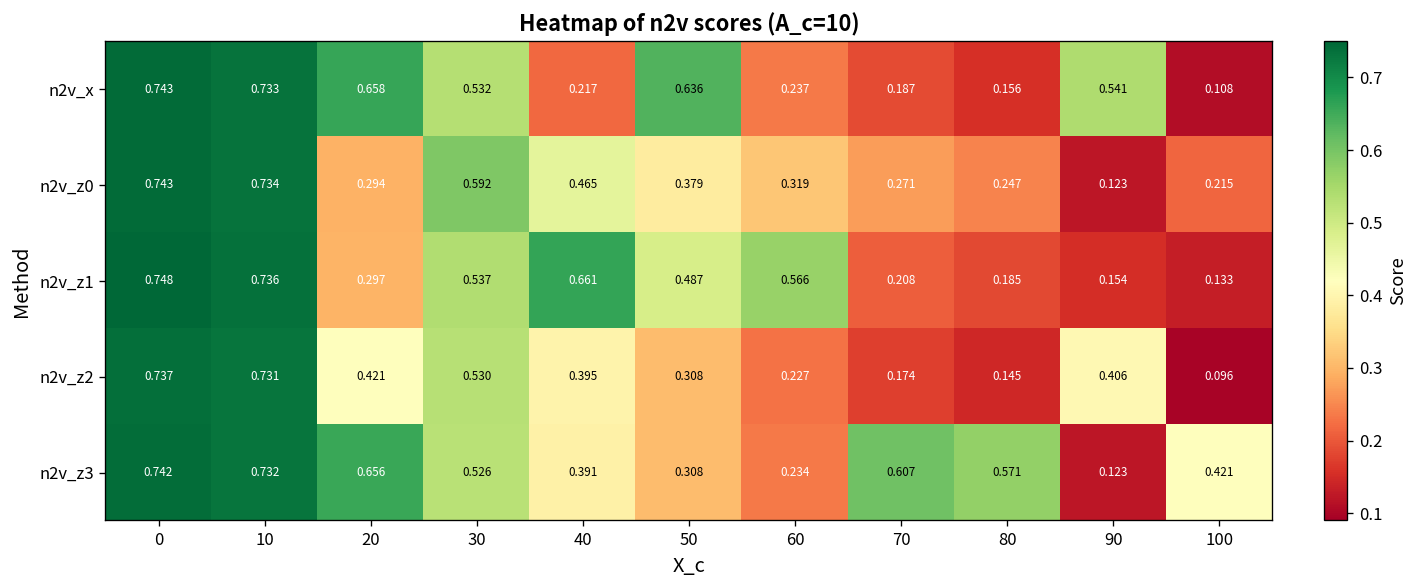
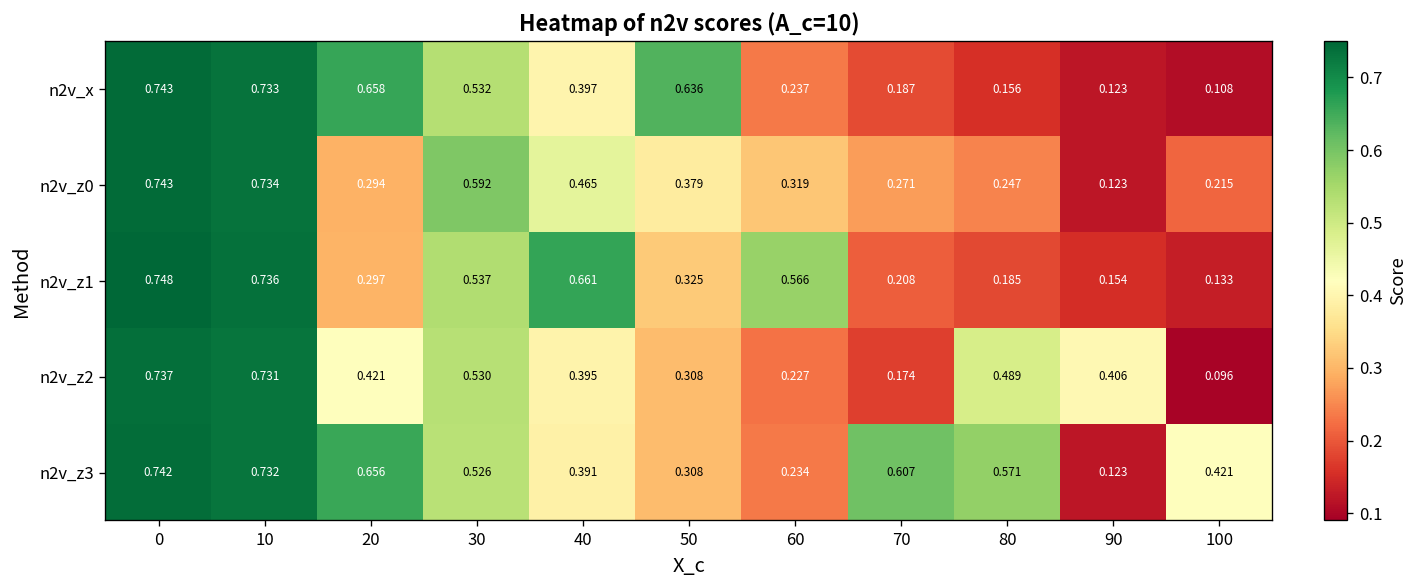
n2v_x, 40: 0.217 -> 0.397
n2v_x, 90: 0.541 -> 0.123
n2v_z1, 50: 0.487 -> 0.325
n2v_z2, 80: 0.145 -> 0.489
